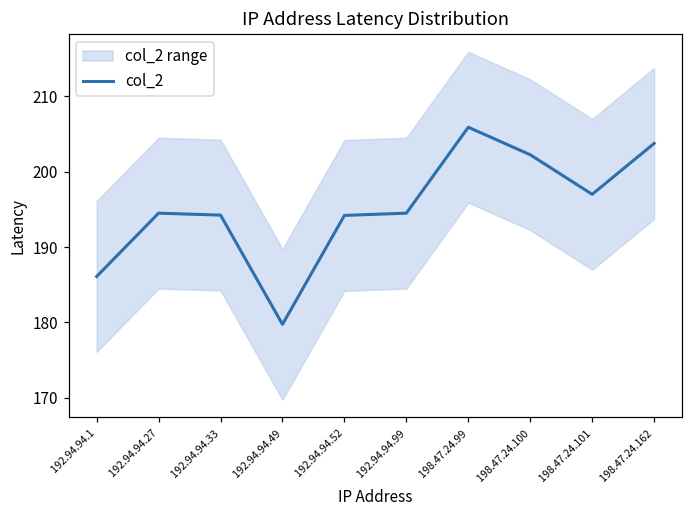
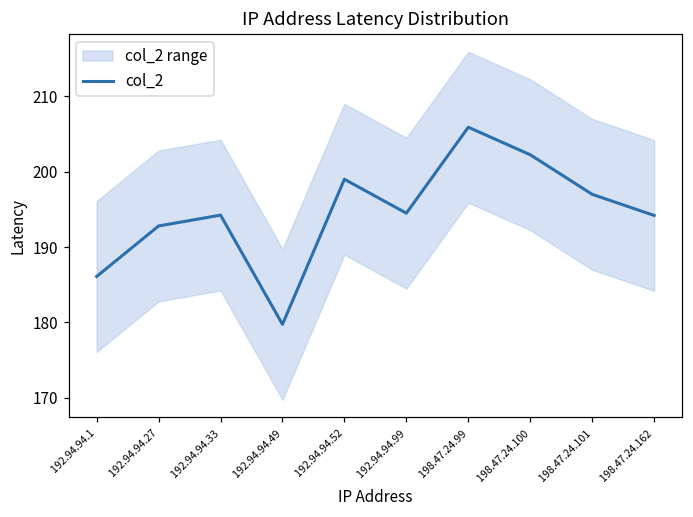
col_2, 192.94.94.27: 195 -> 193
col_2, 192.94.94.52: 194 -> 199
col_2, 198.47.24.162: 204 -> 194
